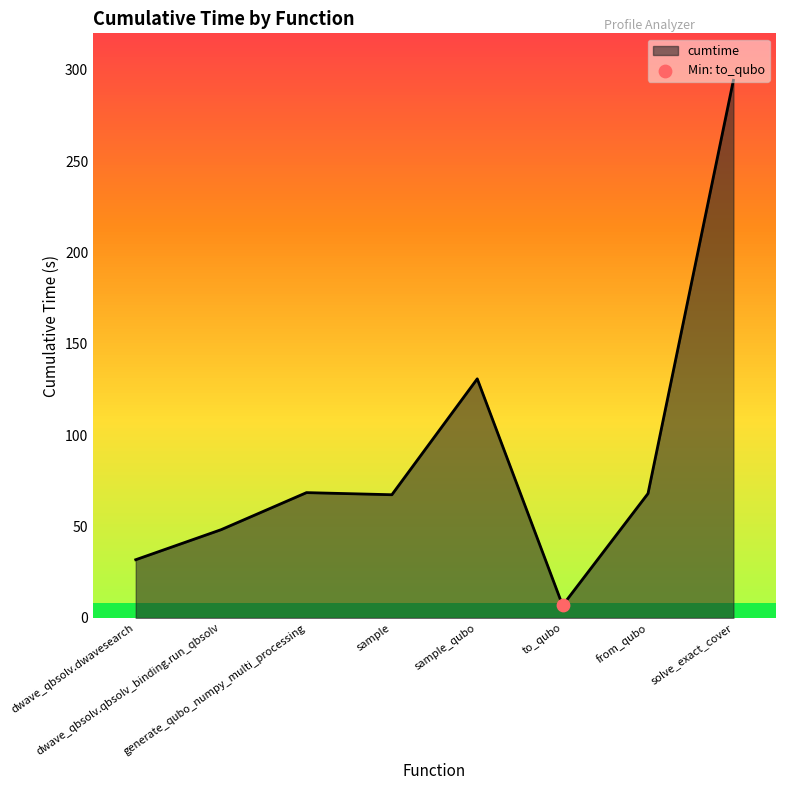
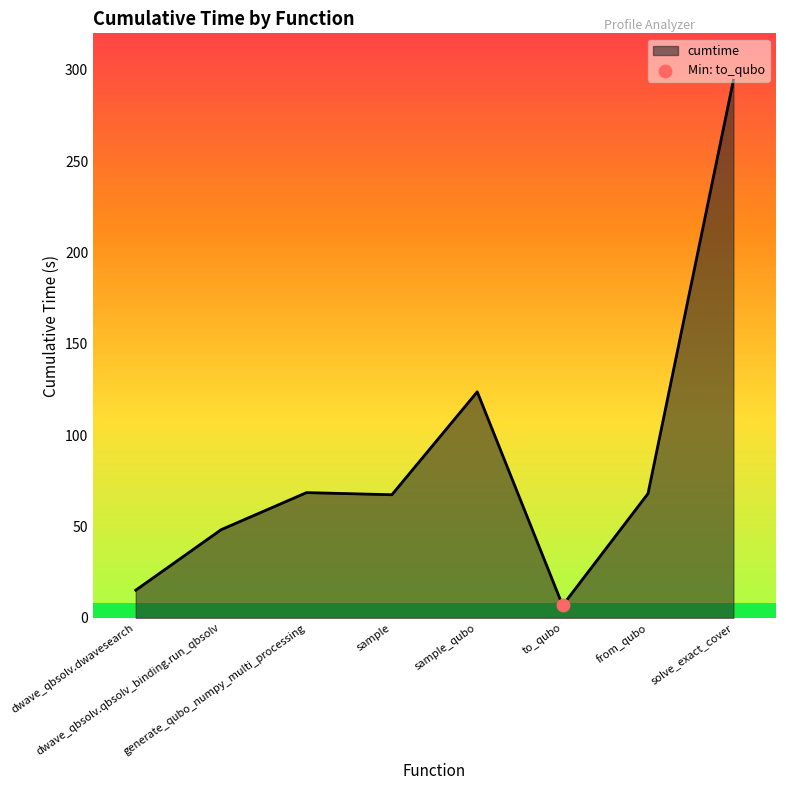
cumtime, dwave_qbsolv.dwavesearch: 32 -> 15
cumtime, sample_qubo: 131 -> 124
